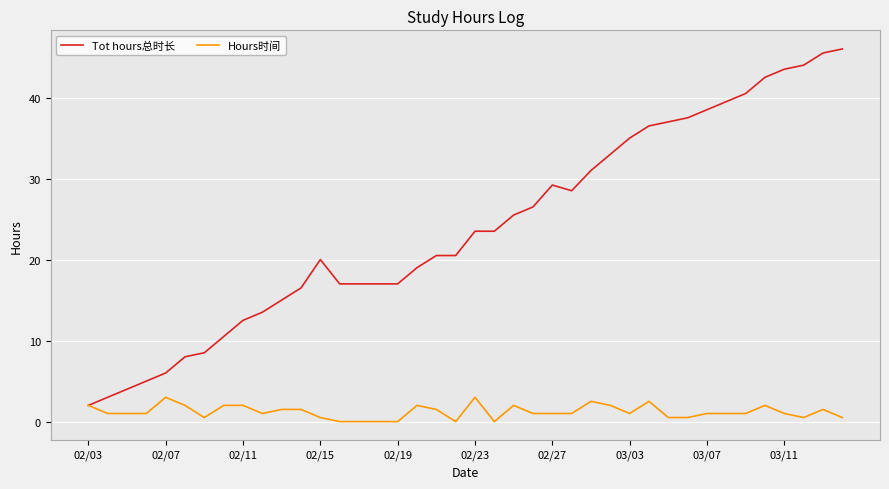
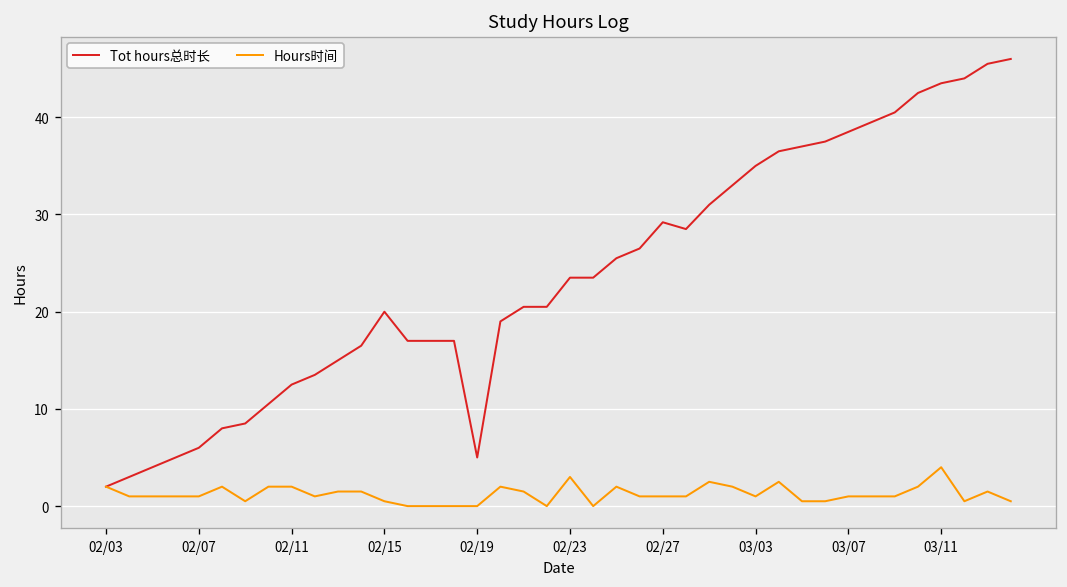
Hours时间, 02/07: 3 -> 1
Tot hours总时长, 02/19: 17 -> 5
Hours时间, 03/11: 1 -> 4
